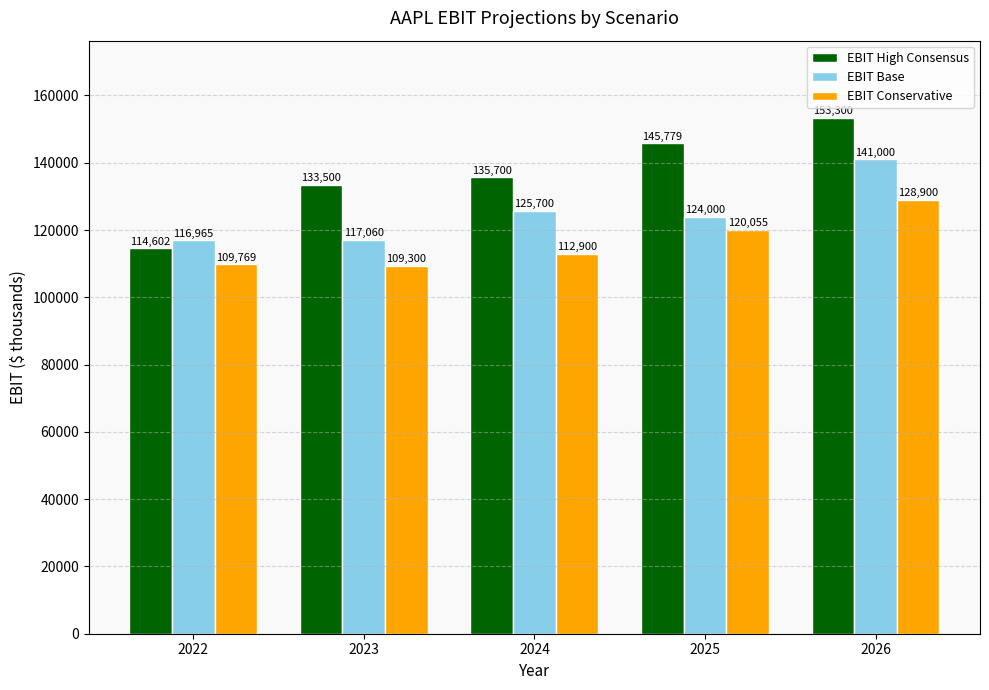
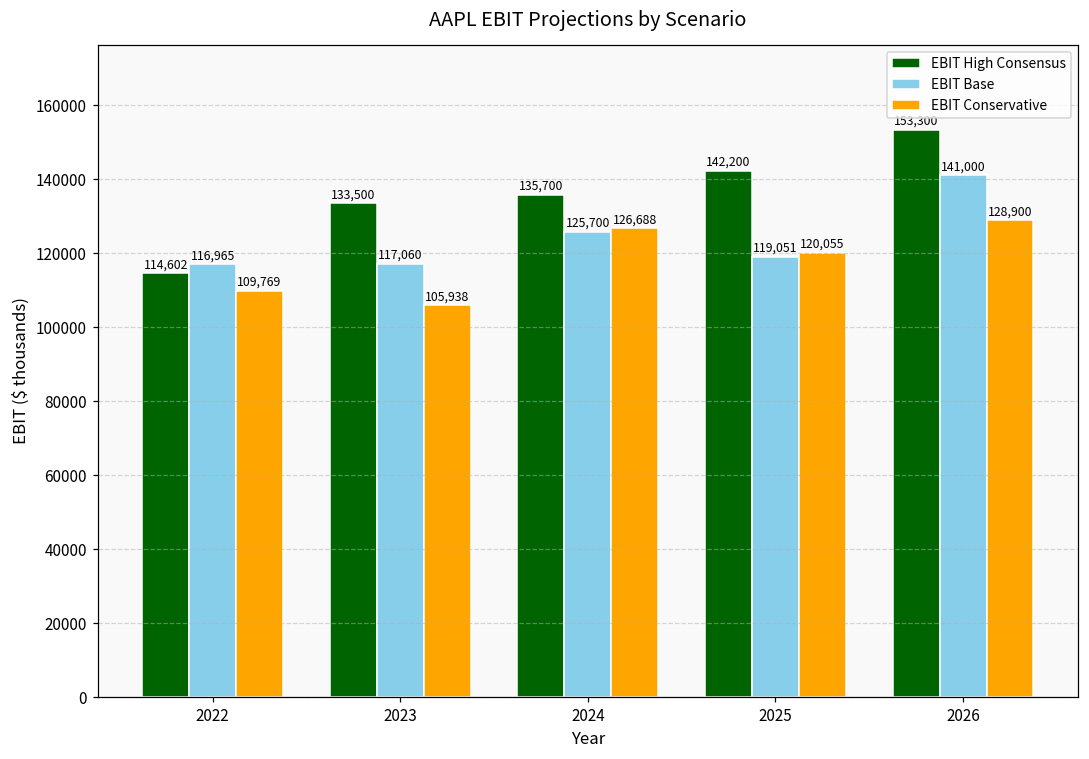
EBIT Conservative, 2023: 109,300 -> 105,938
EBIT Conservative, 2024: 112,900 -> 126,688
EBIT High Consensus, 2025: 145,779 -> 142,200
EBIT Base, 2025: 124,000 -> 119,051
